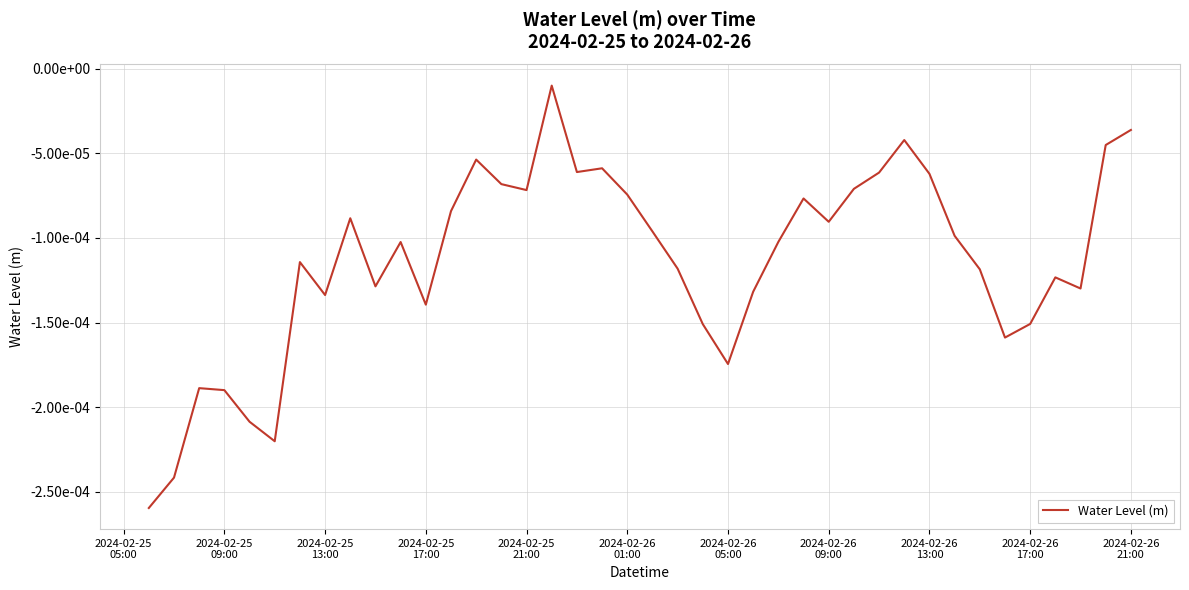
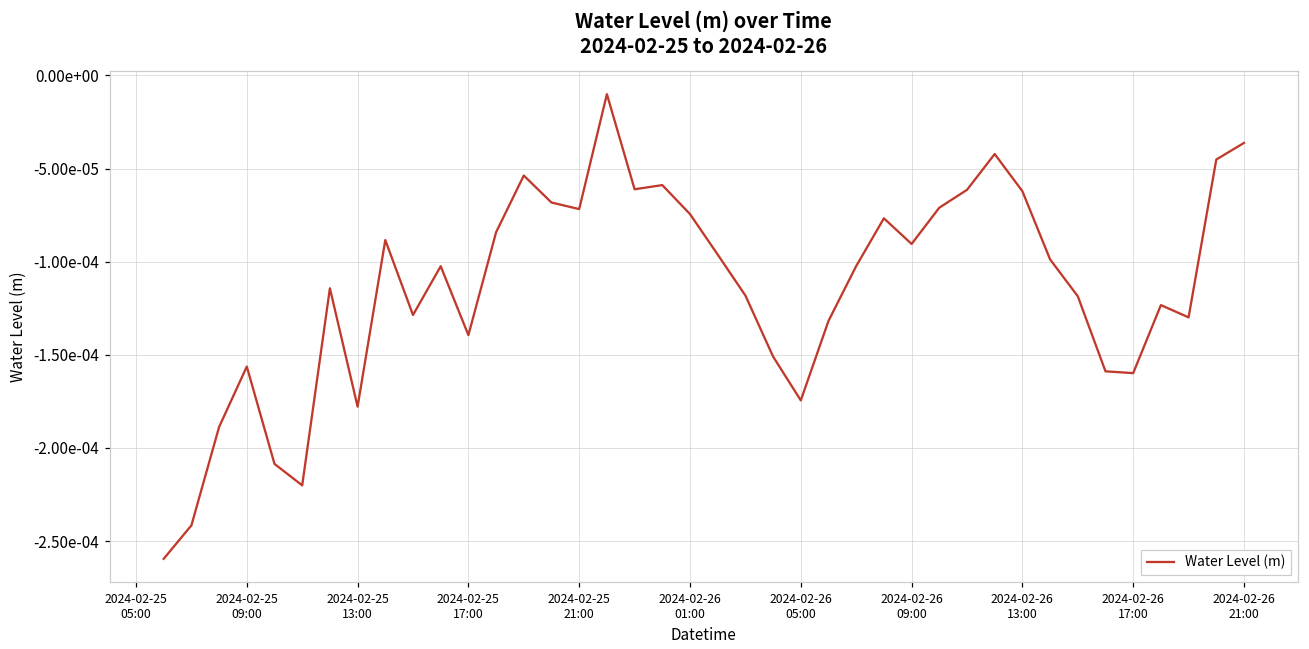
2024-02-25 09:00: -0.000190 -> -0.000156
2024-02-25 13:00: -0.000134 -> -0.000178
2024-02-26 17:00: -0.000151 -> -0.000160
